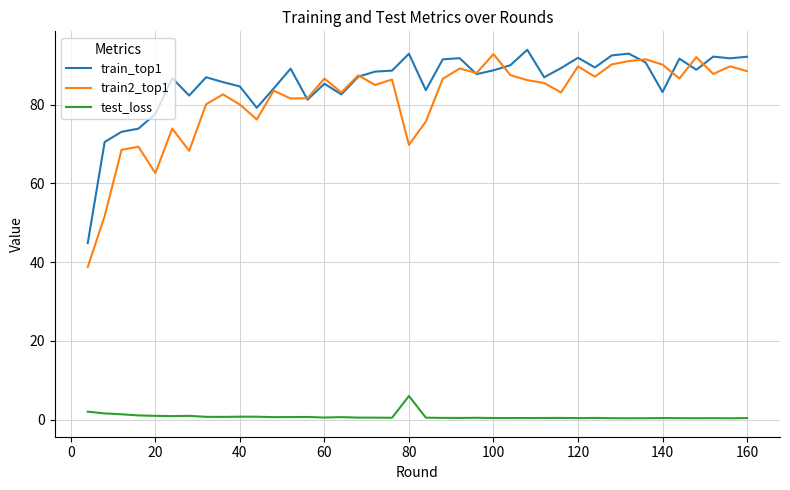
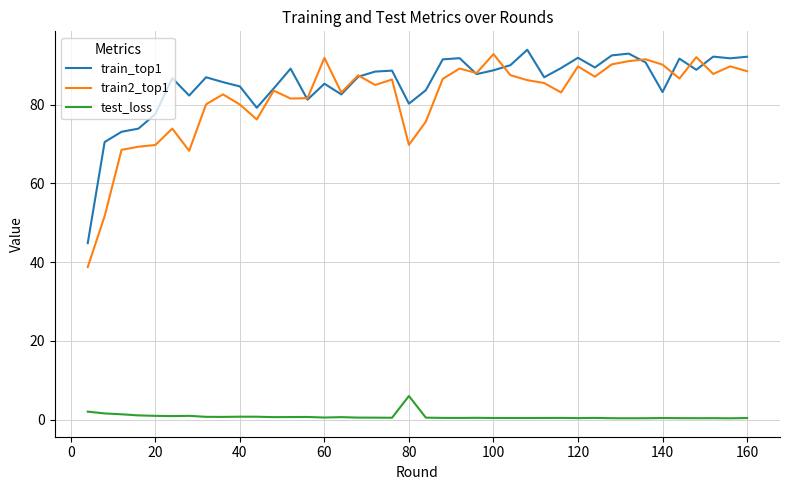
train2_top1, 20: 63 -> 70
train2_top1, 60: 87 -> 92
train_top1, 80: 93 -> 80
